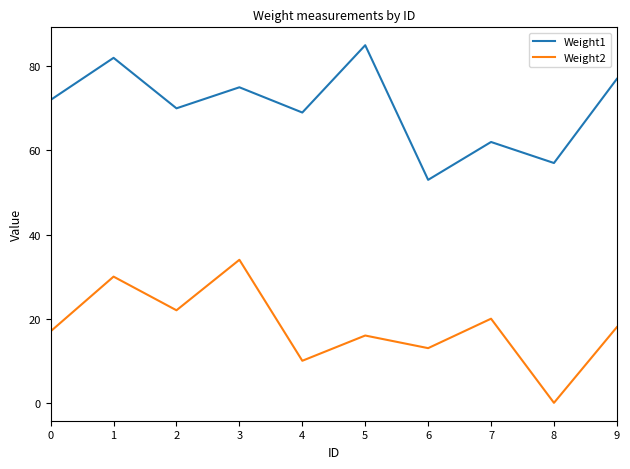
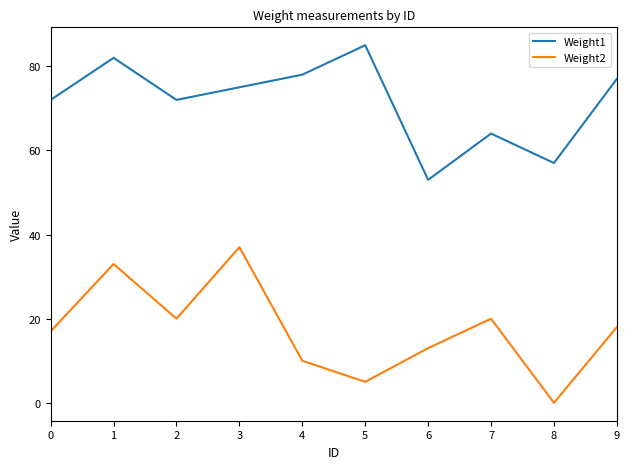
Weight2, 1: 30 -> 33
Weight1, 2: 70 -> 72
Weight2, 2: 22 -> 20
Weight2, 3: 34 -> 37
Weight1, 4: 69 -> 78
Weight2, 5: 16 -> 5
Weight1, 7: 62 -> 64
